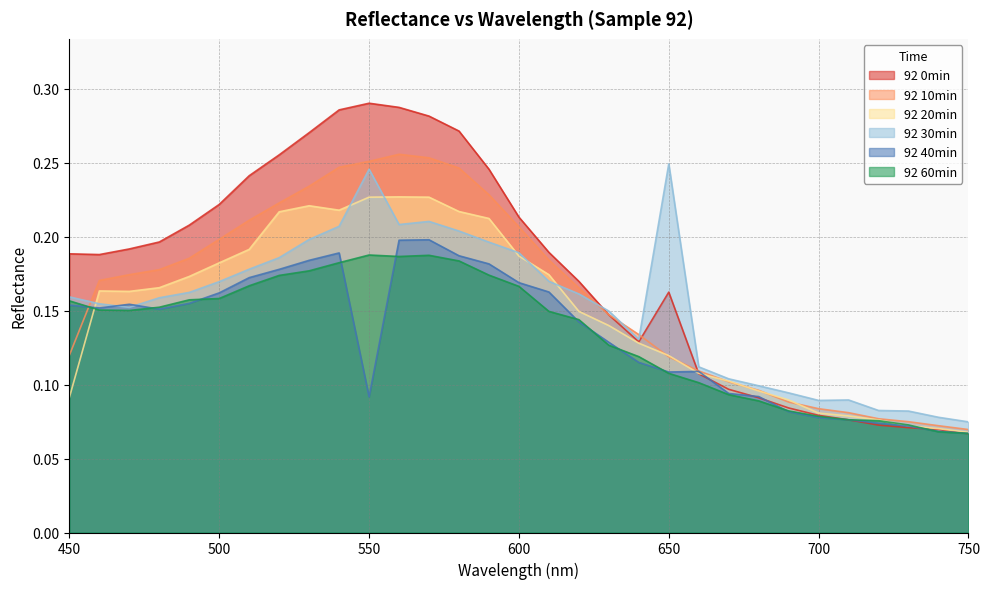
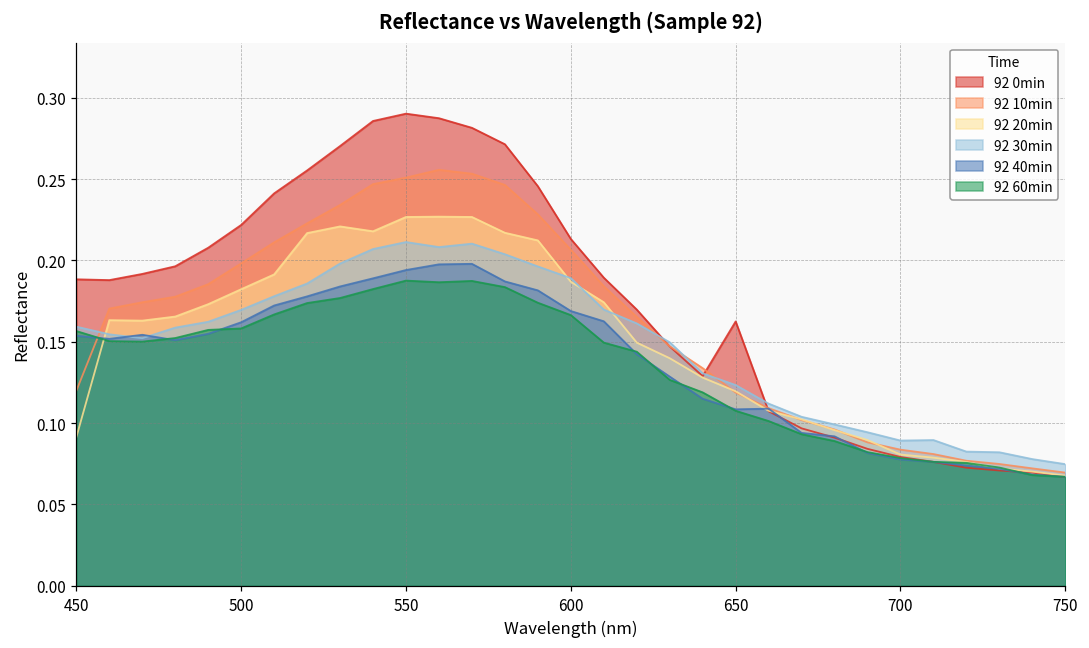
92 30min, 550: 0.246 -> 0.211
92 40min, 550: 0.092 -> 0.194
92 30min, 650: 0.249 -> 0.123
